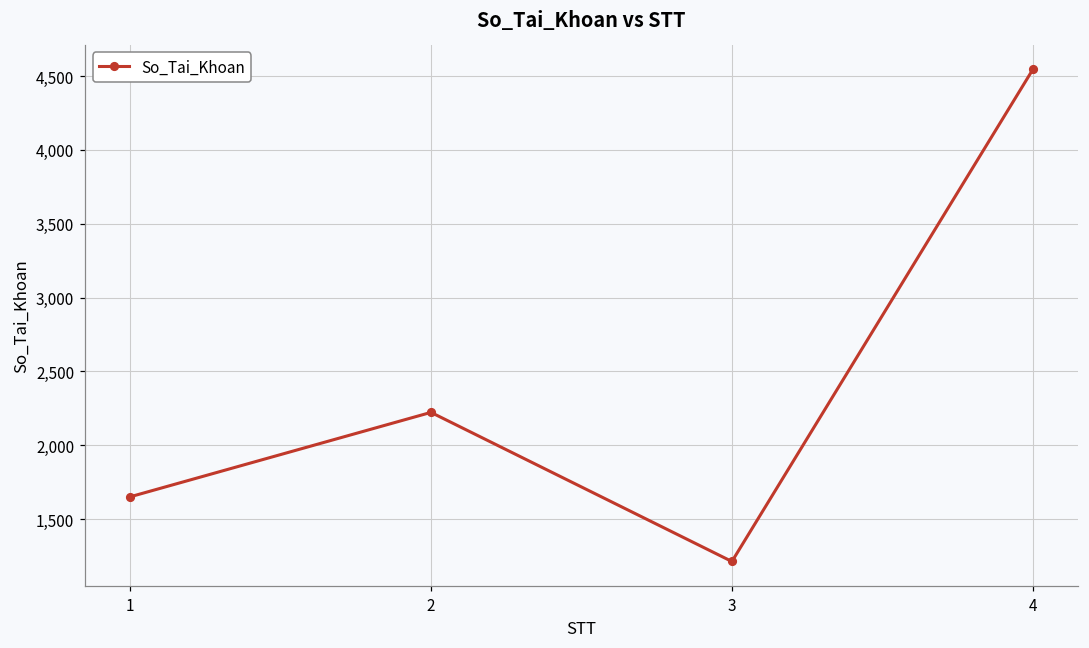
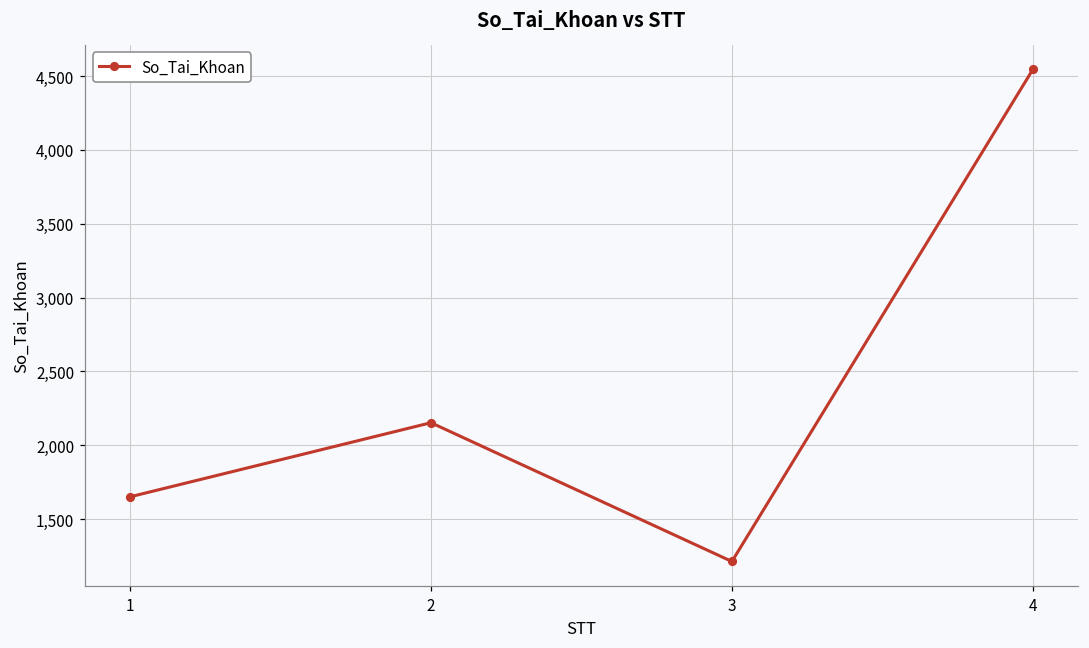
2: 2,220 -> 2,150
